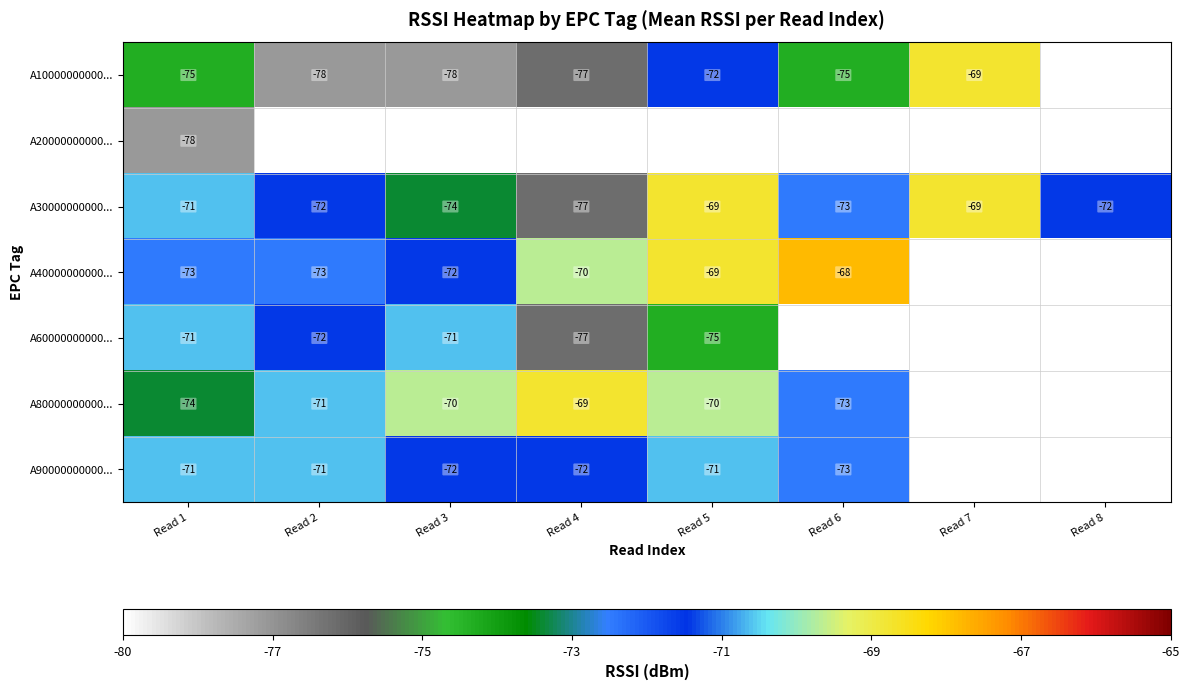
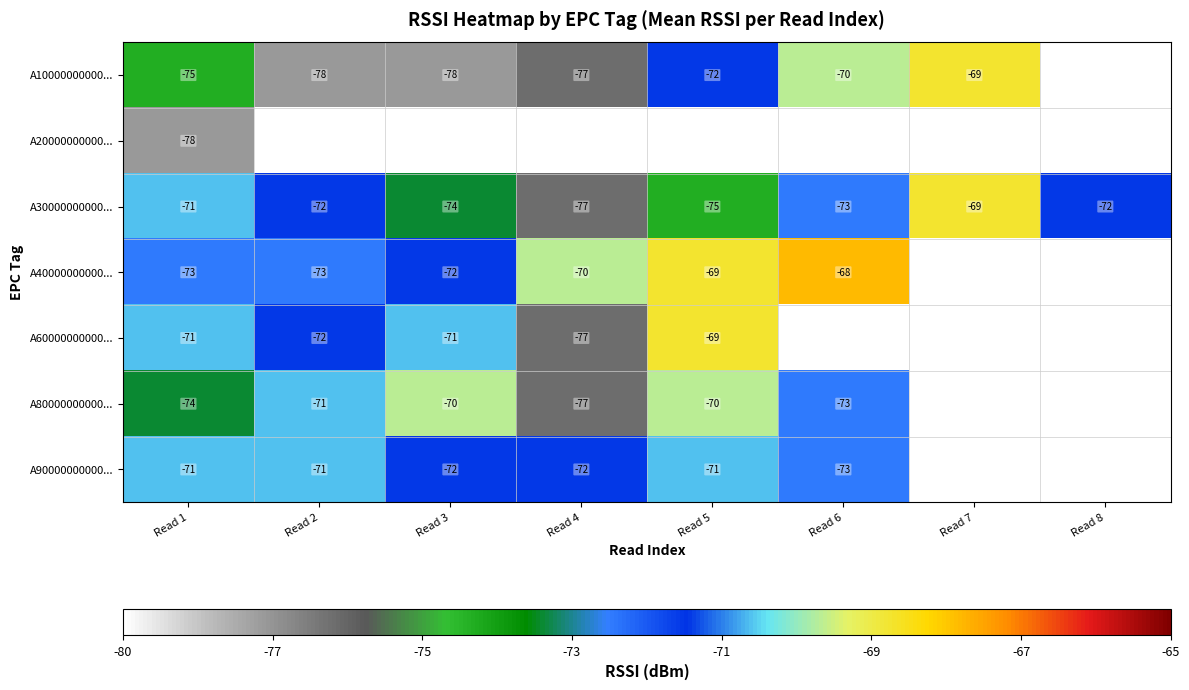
A10000000000..., Read 6: -75 -> -70
A30000000000..., Read 5: -69 -> -75
A60000000000..., Read 5: -75 -> -69
A80000000000..., Read 4: -69 -> -77
